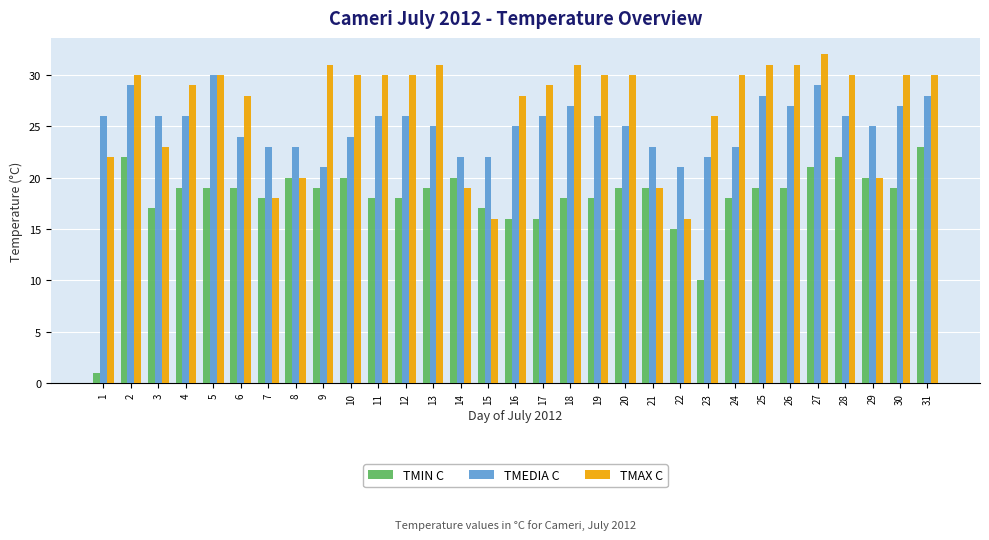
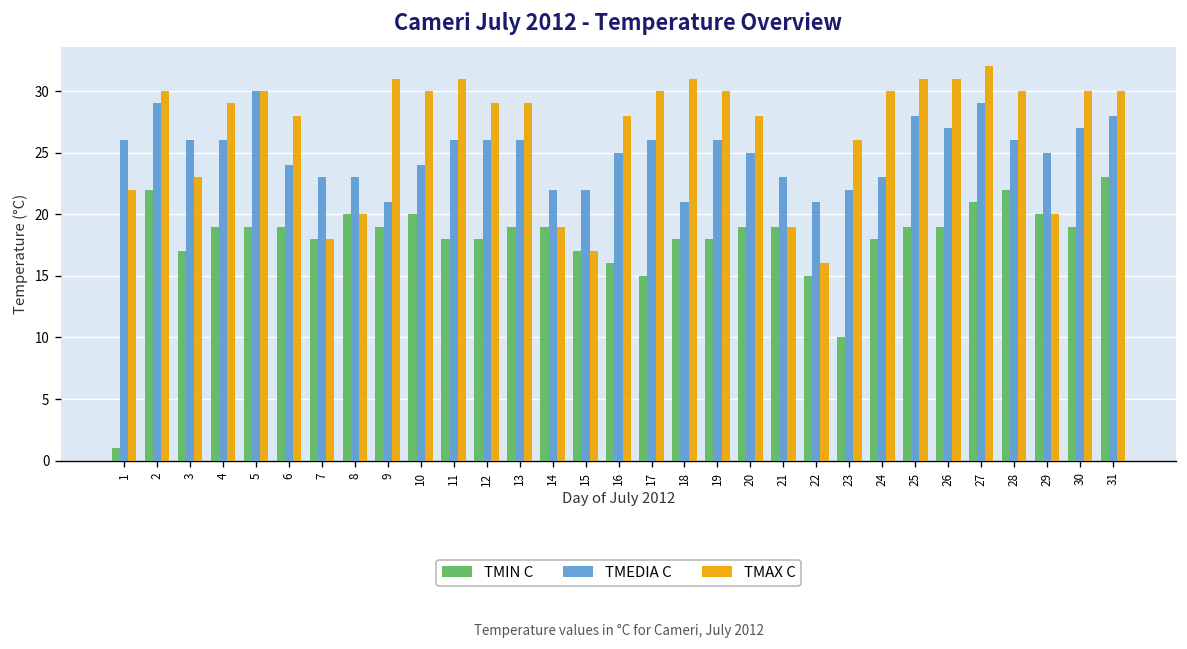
TMAX C, 11: 30 -> 31
TMAX C, 12: 30 -> 29
TMEDIA C, 13: 25 -> 26
TMAX C, 13: 31 -> 29
TMIN C, 14: 20 -> 19
TMAX C, 15: 16 -> 17
TMIN C, 17: 16 -> 15
TMAX C, 17: 29 -> 30
TMEDIA C, 18: 27 -> 21
TMAX C, 20: 30 -> 28
